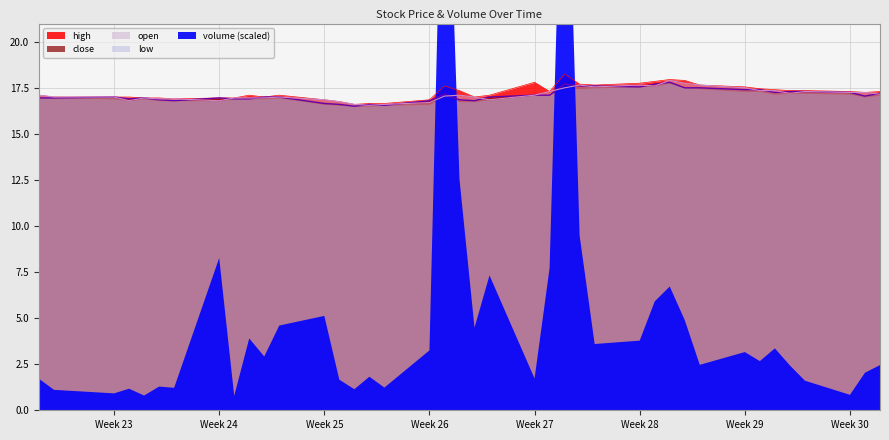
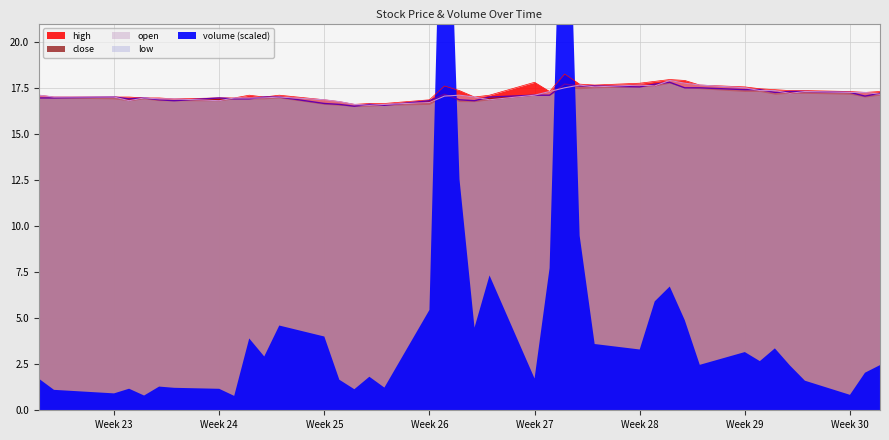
volume (scaled), Week 24: 8.3 -> 1.2
volume (scaled), Week 25: 5.1 -> 4.0
volume (scaled), Week 26: 3.2 -> 5.4
volume (scaled), Week 28: 3.8 -> 3.3
